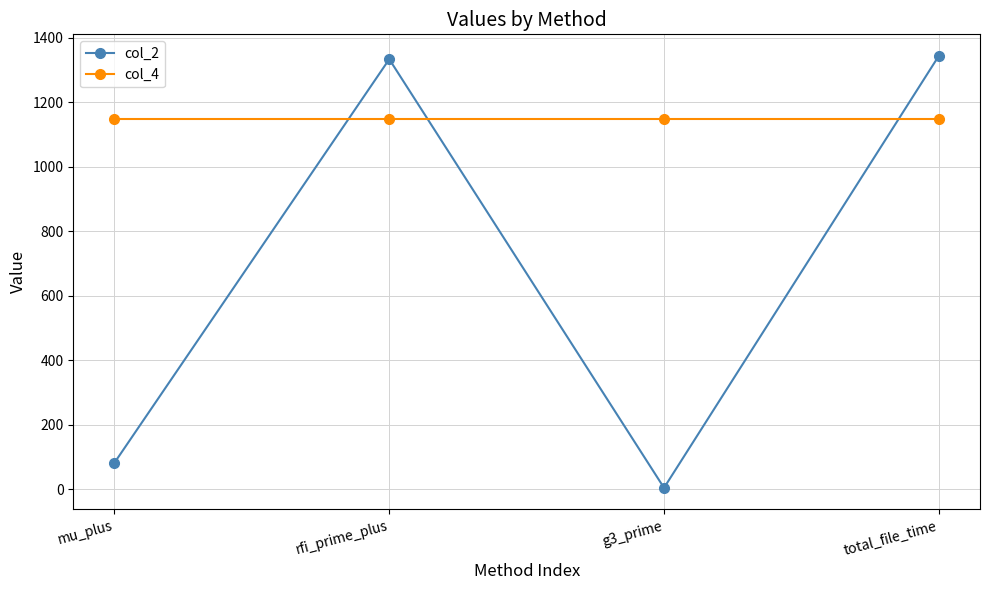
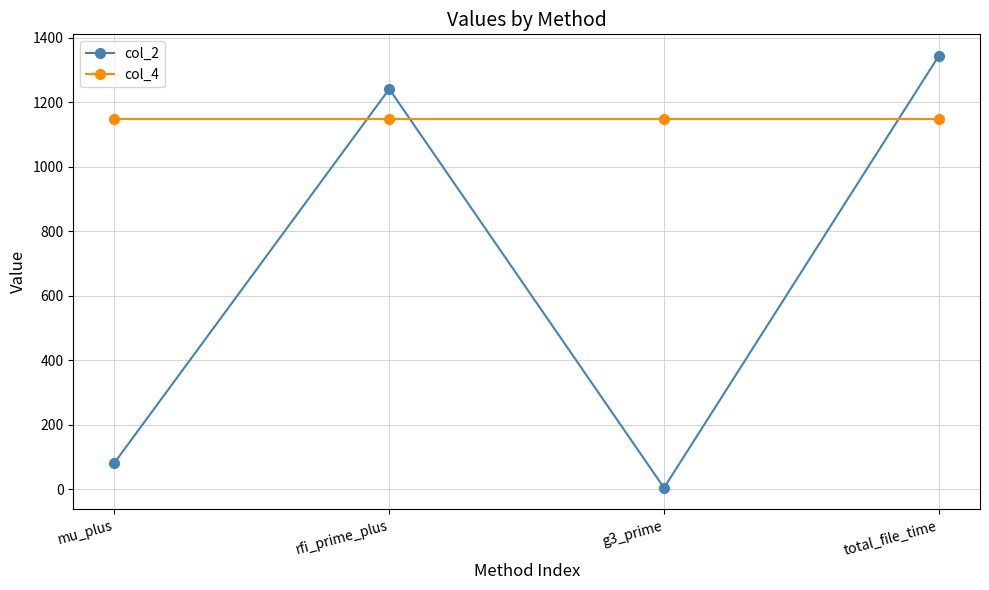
col_2, rfi_prime_plus: 1330 -> 1240
